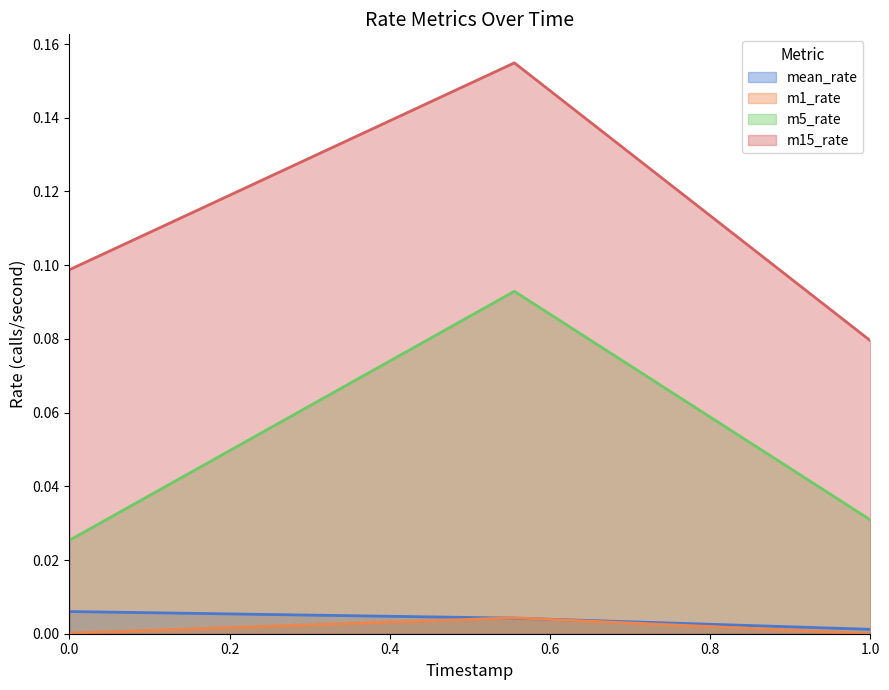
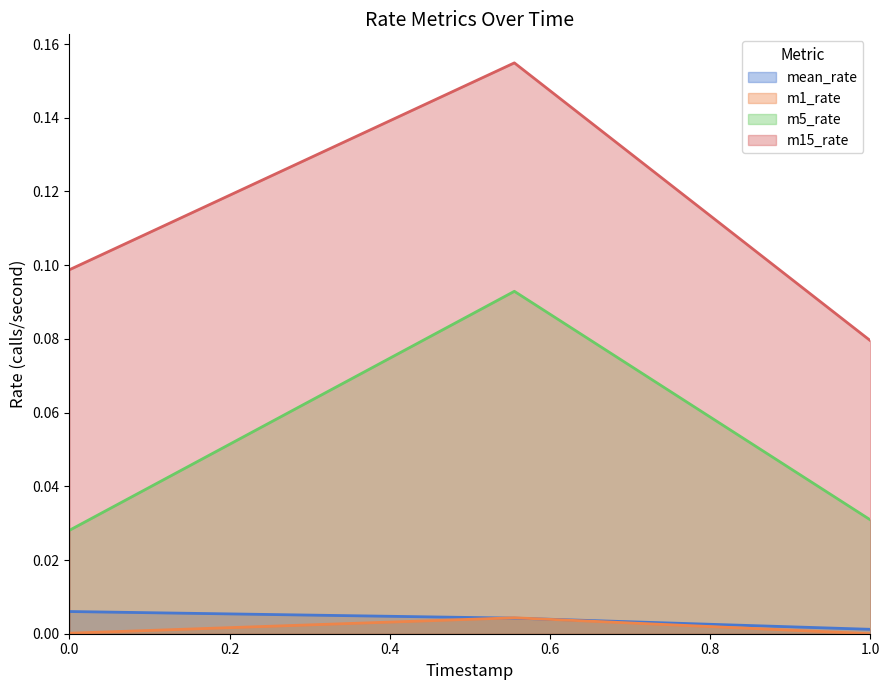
m5_rate, 0.0: 0.025 -> 0.028
